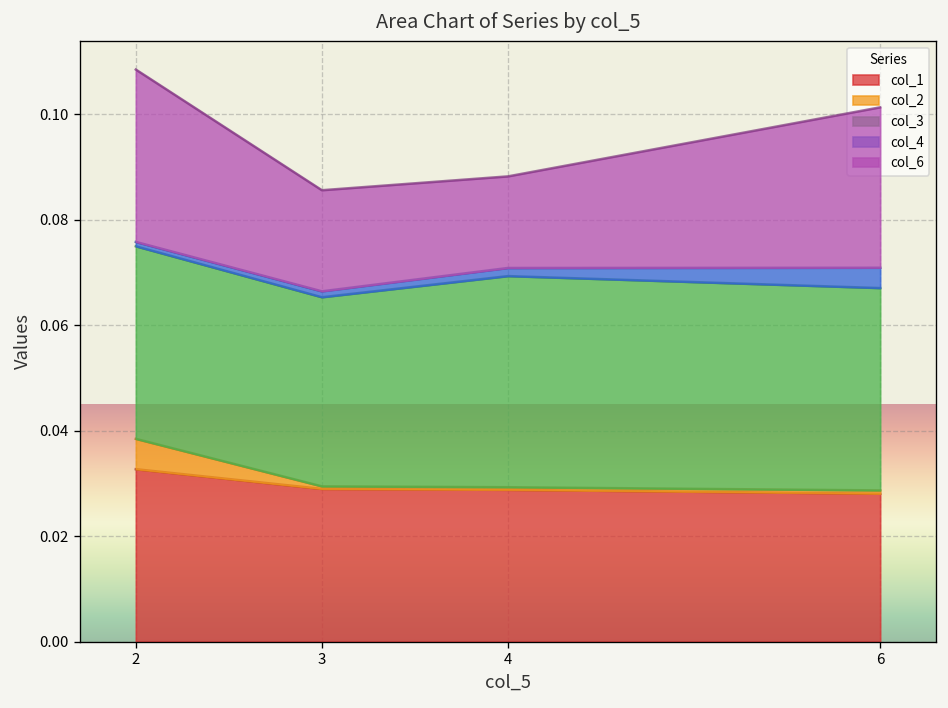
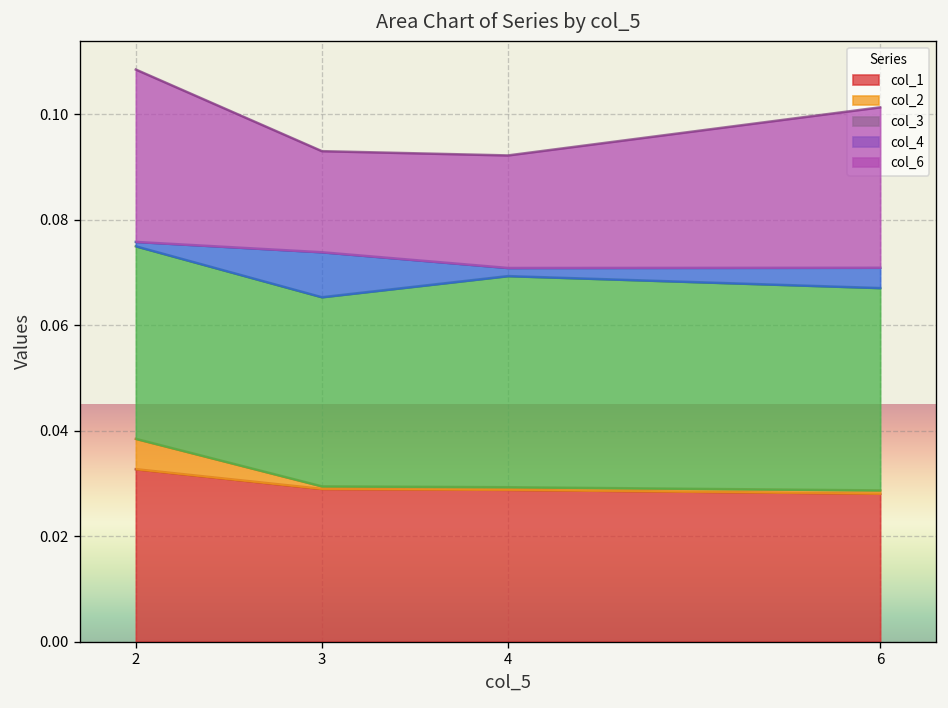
col_4, 3: 0.001 -> 0.009
col_6, 4: 0.017 -> 0.021
